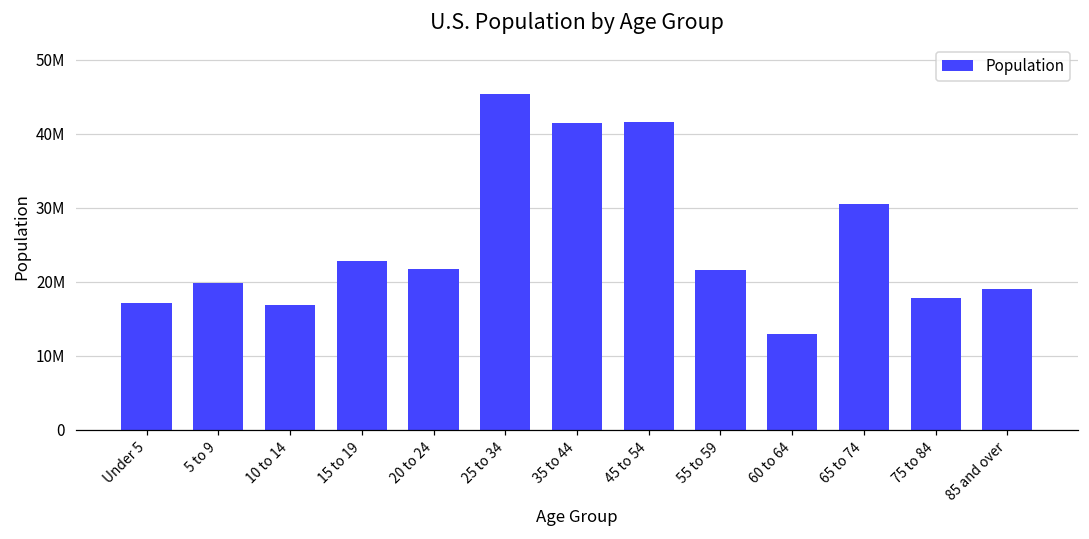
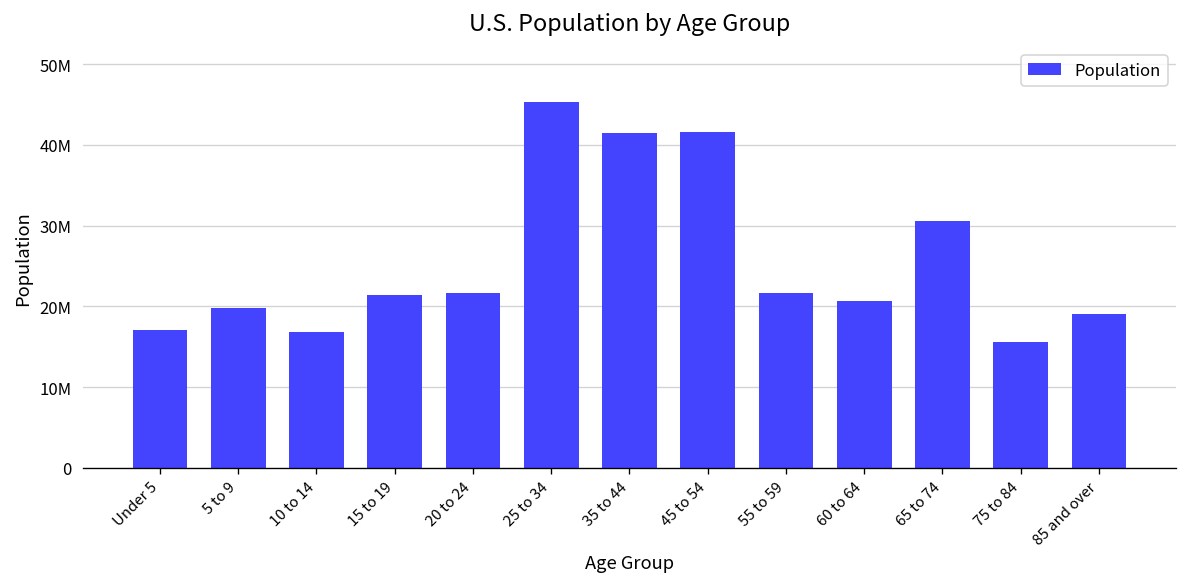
15 to 19: 23000000 -> 21000000
60 to 64: 13000000 -> 21000000
75 to 84: 18000000 -> 16000000
